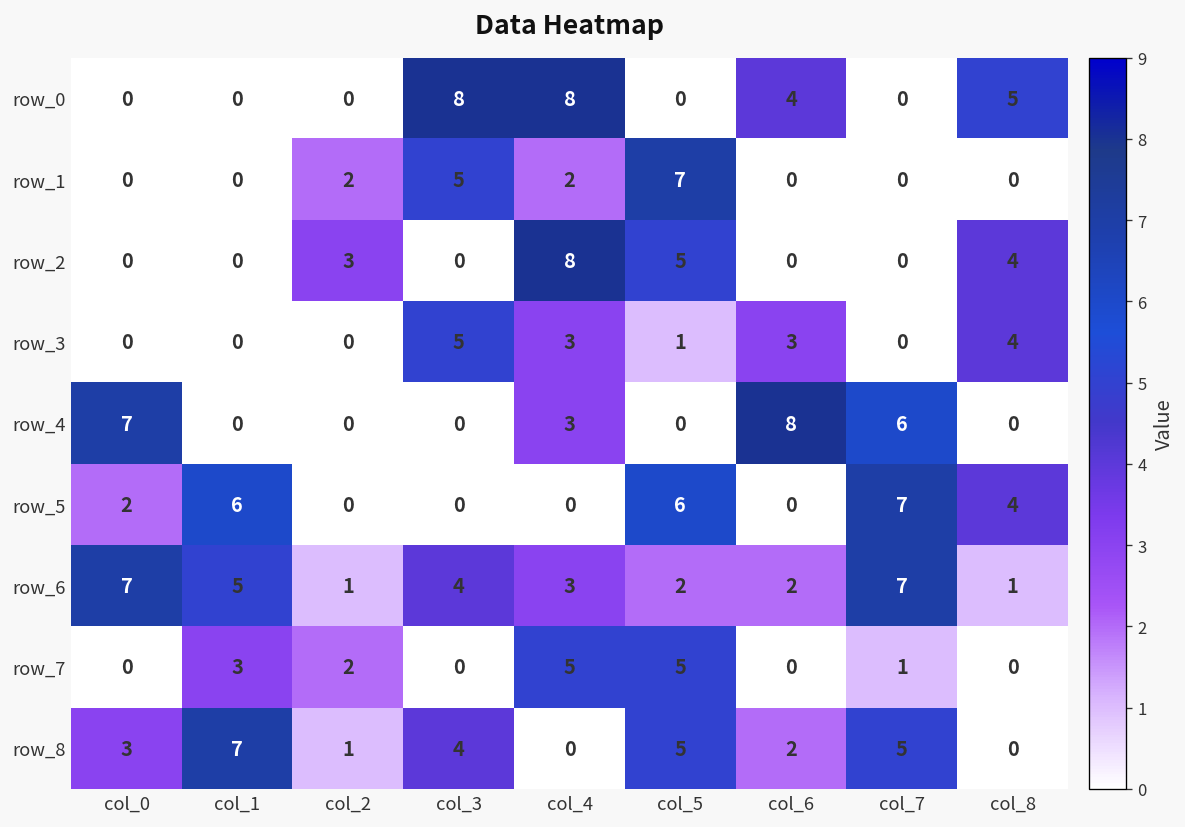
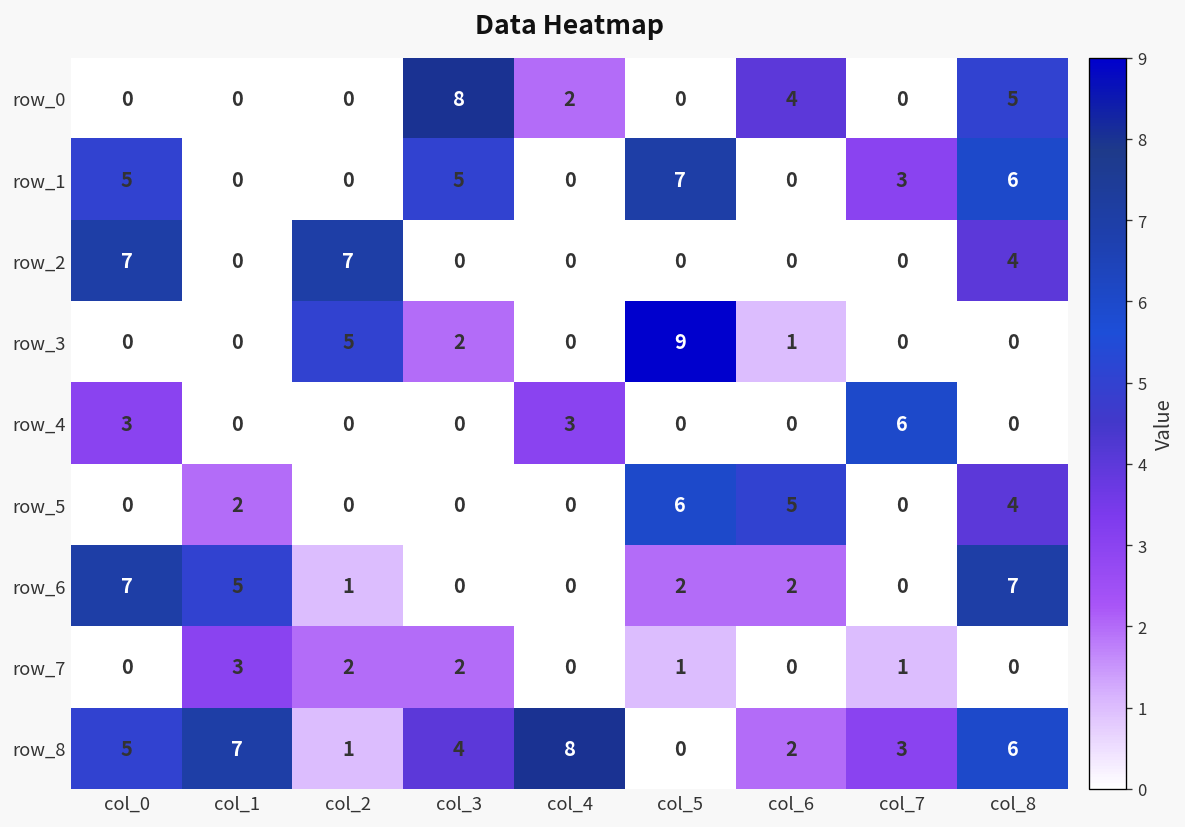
row_0, col_4: 8 -> 2
row_1, col_0: 0 -> 5
row_1, col_2: 2 -> 0
row_1, col_4: 2 -> 0
row_1, col_7: 0 -> 3
row_1, col_8: 0 -> 6
row_2, col_0: 0 -> 7
row_2, col_2: 3 -> 7
row_2, col_4: 8 -> 0
row_2, col_5: 5 -> 0
row_3, col_2: 0 -> 5
row_3, col_3: 5 -> 2
row_3, col_4: 3 -> 0
row_3, col_5: 1 -> 9
row_3, col_6: 3 -> 1
row_3, col_8: 4 -> 0
row_4, col_0: 7 -> 3
row_4, col_6: 8 -> 0
row_5, col_0: 2 -> 0
row_5, col_1: 6 -> 2
row_5, col_6: 0 -> 5
row_5, col_7: 7 -> 0
row_6, col_3: 4 -> 0
row_6, col_4: 3 -> 0
row_6, col_7: 7 -> 0
row_6, col_8: 1 -> 7
row_7, col_3: 0 -> 2
row_7, col_4: 5 -> 0
row_7, col_5: 5 -> 1
row_8, col_0: 3 -> 5
row_8, col_4: 0 -> 8
row_8, col_5: 5 -> 0
row_8, col_7: 5 -> 3
row_8, col_8: 0 -> 6
